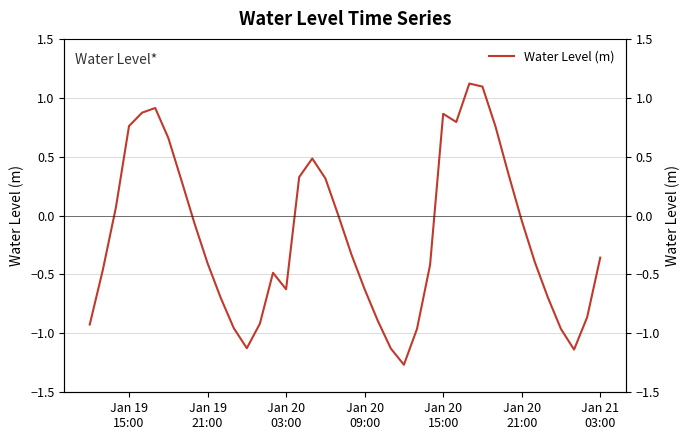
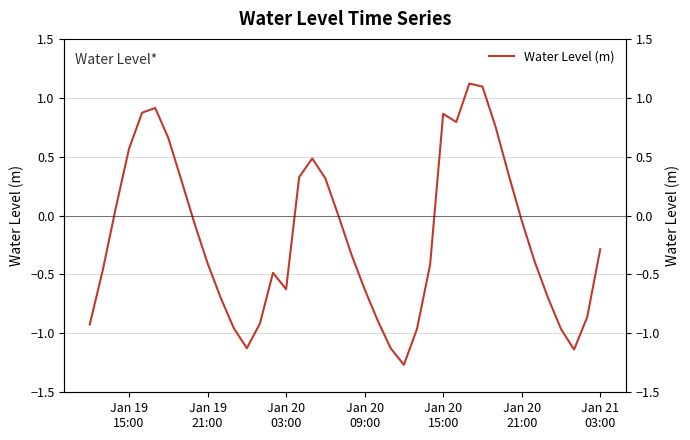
Jan 19 15:00: 0.76 -> 0.57
Jan 21 03:00: -0.36 -> -0.29
